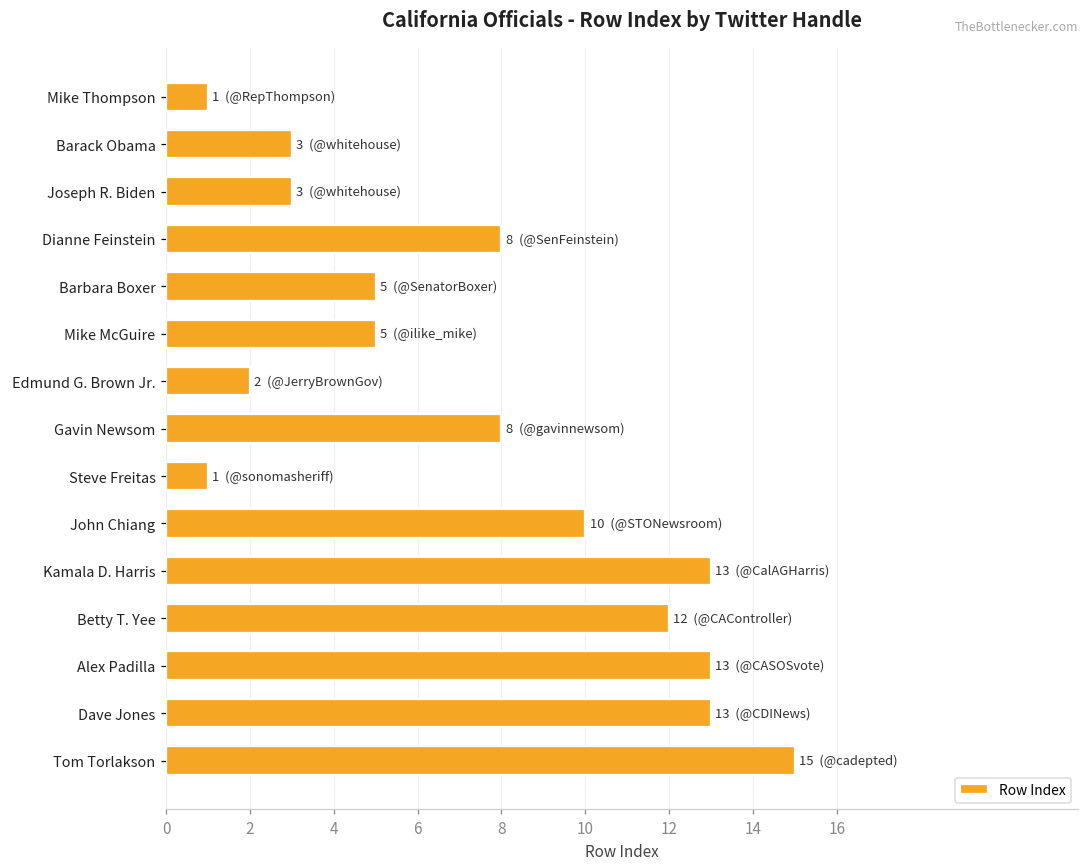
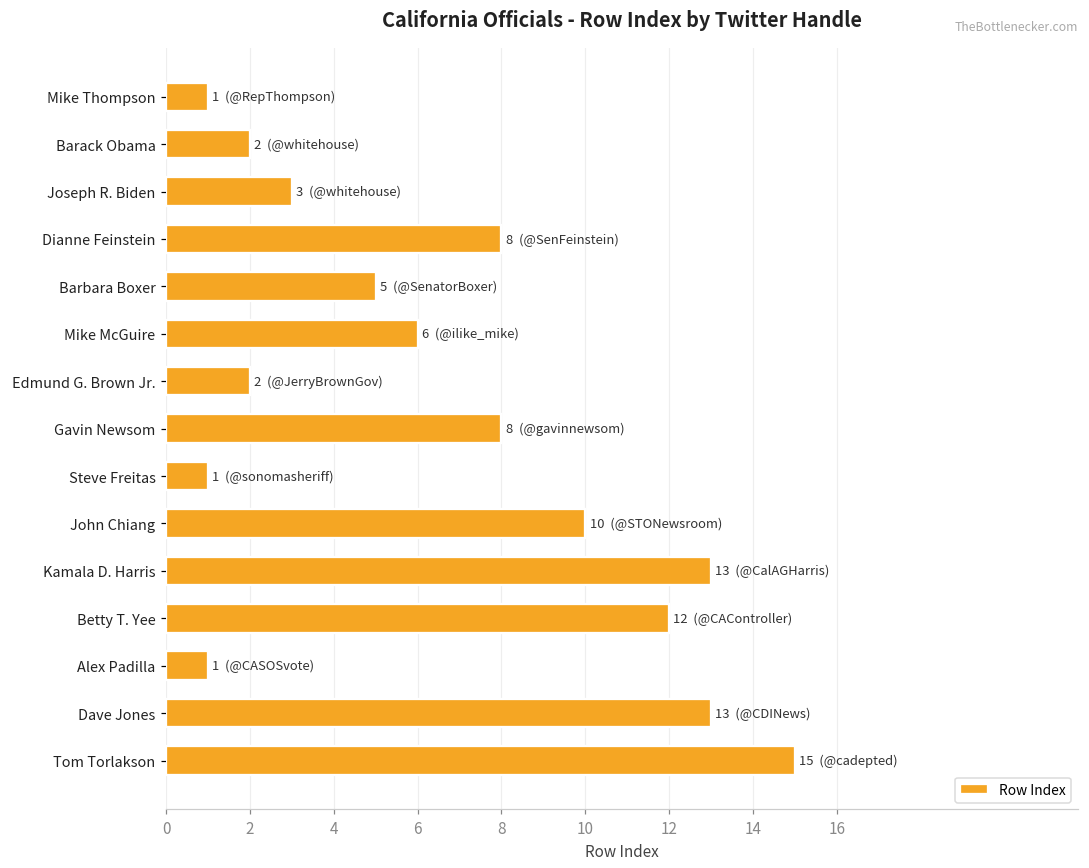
Barack Obama: 3 -> 2
Mike McGuire: 5 -> 6
Alex Padilla: 13 -> 1
